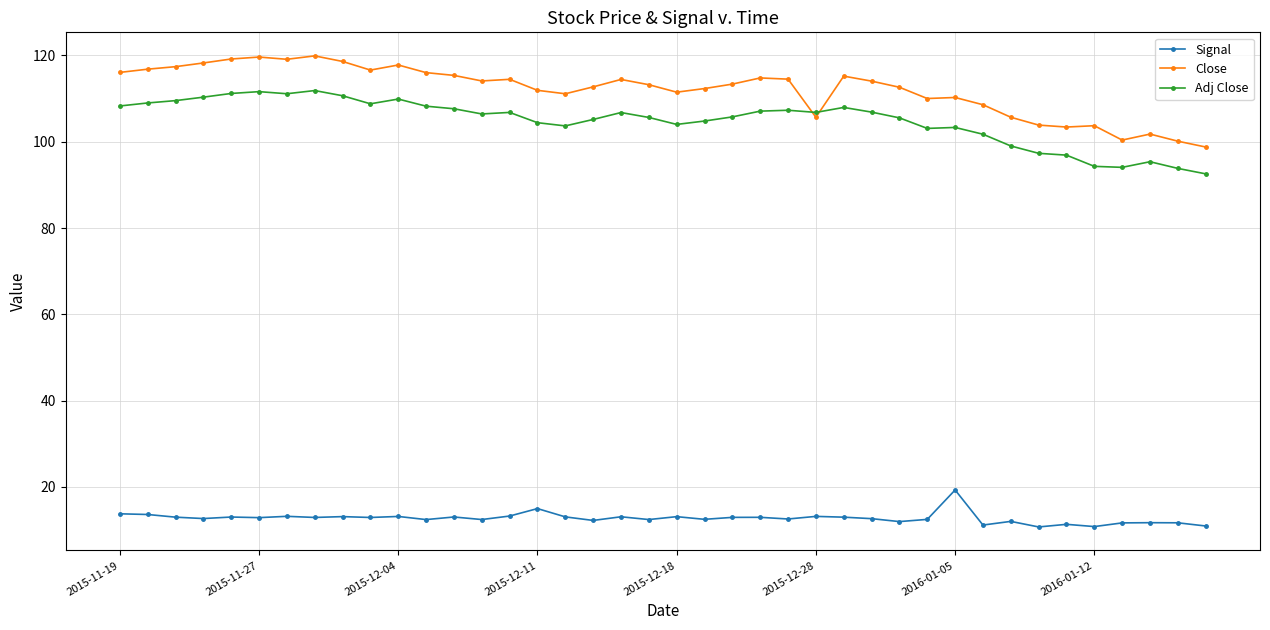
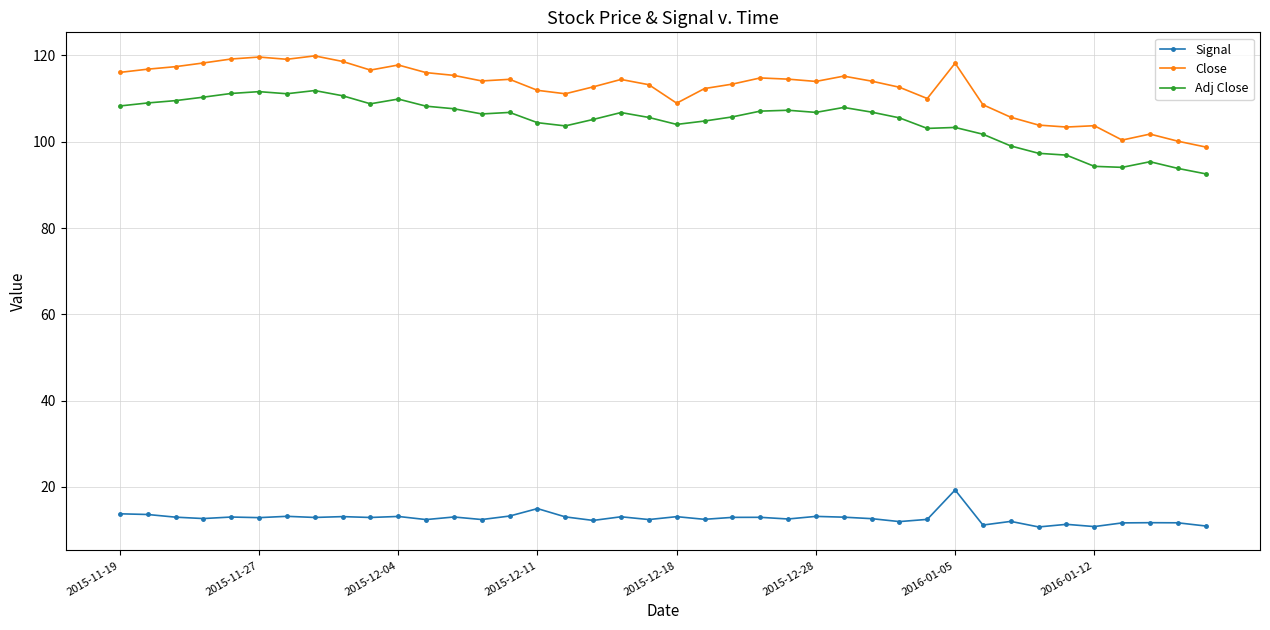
Close, 2015-12-18: 111 -> 109
Close, 2015-12-28: 106 -> 114
Close, 2016-01-05: 110 -> 118
